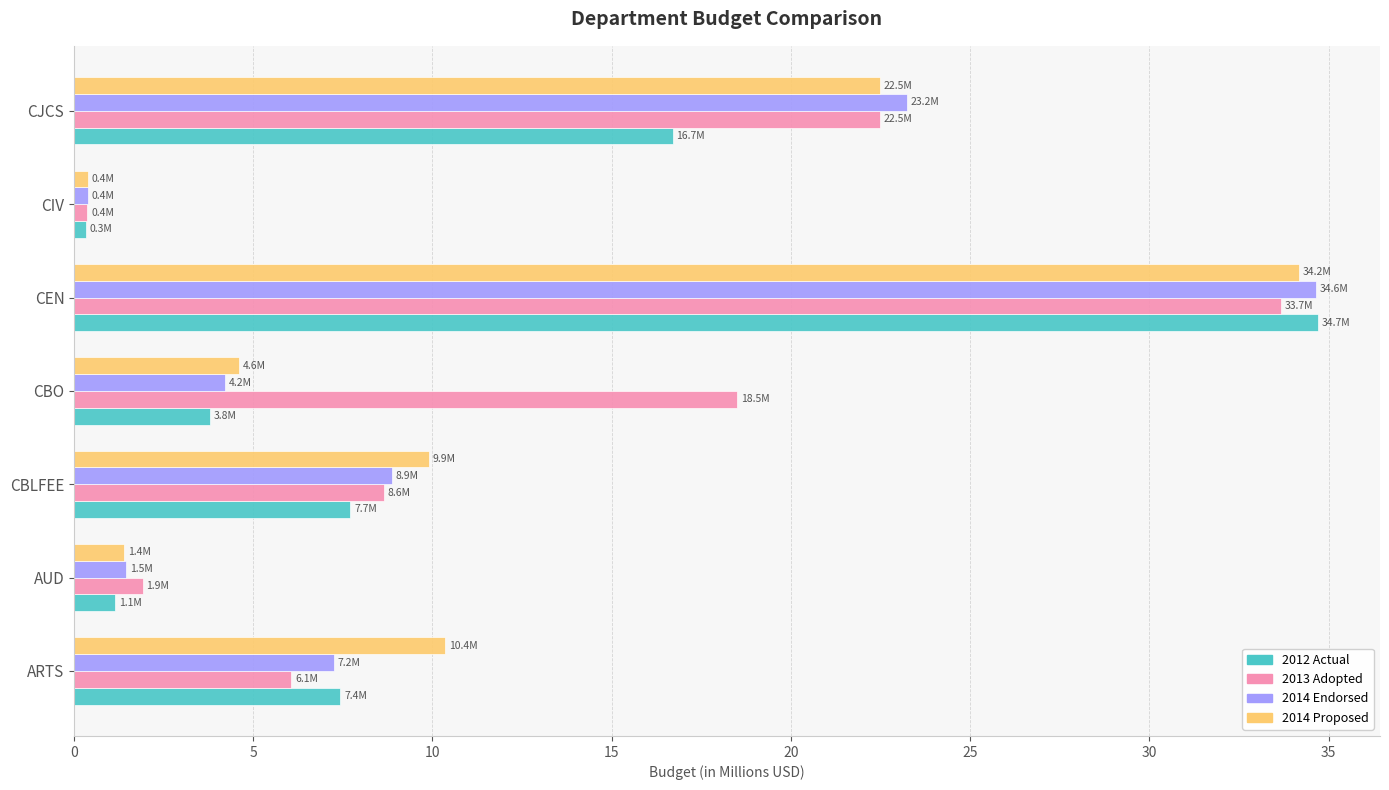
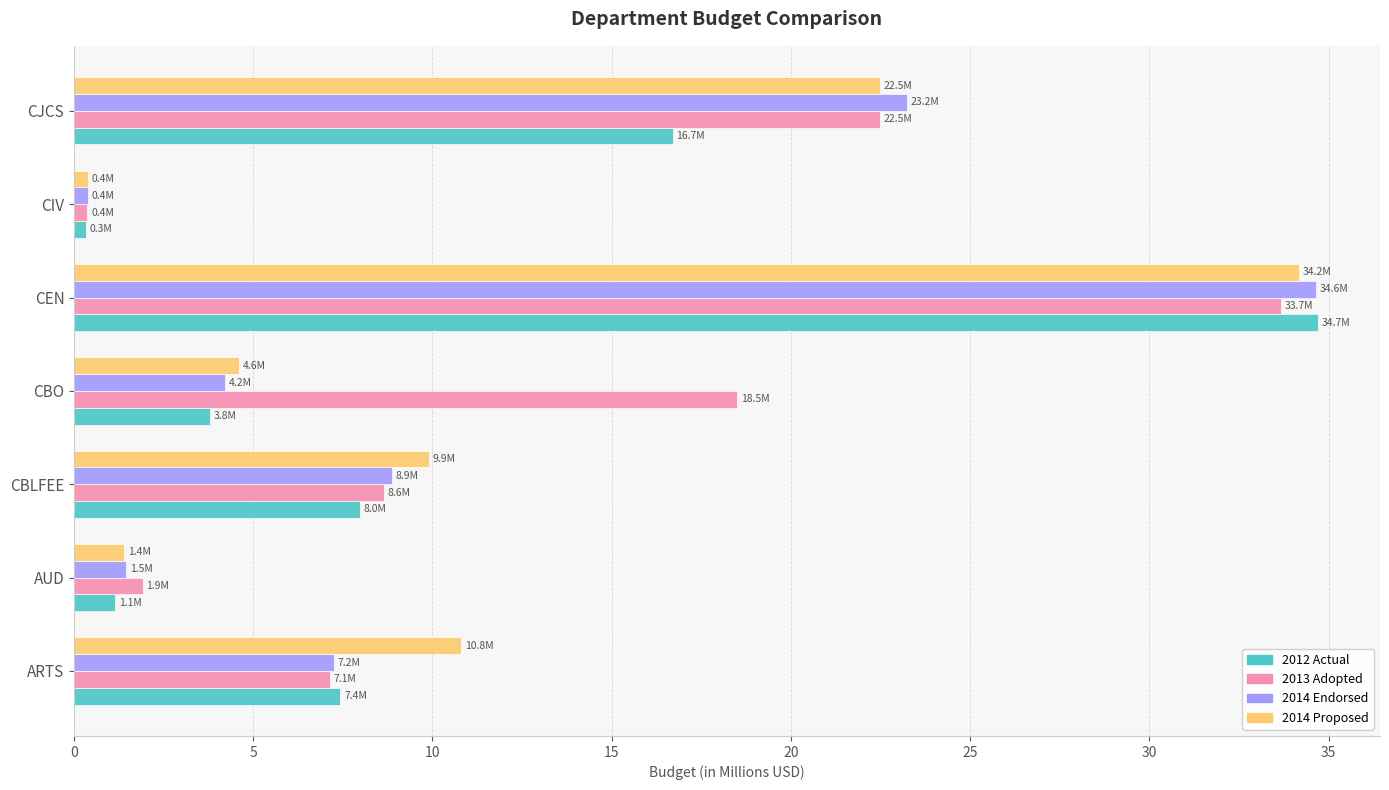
2012 Actual, CBLFEE: 7.7M -> 8.0M
2014 Proposed, ARTS: 10.4M -> 10.8M
2013 Adopted, ARTS: 6.1M -> 7.1M
